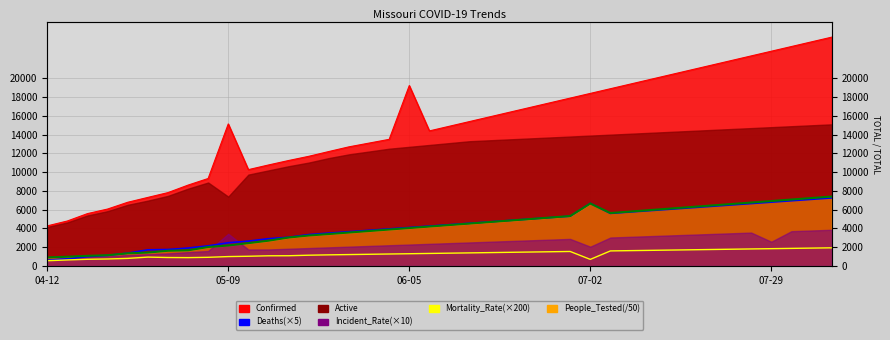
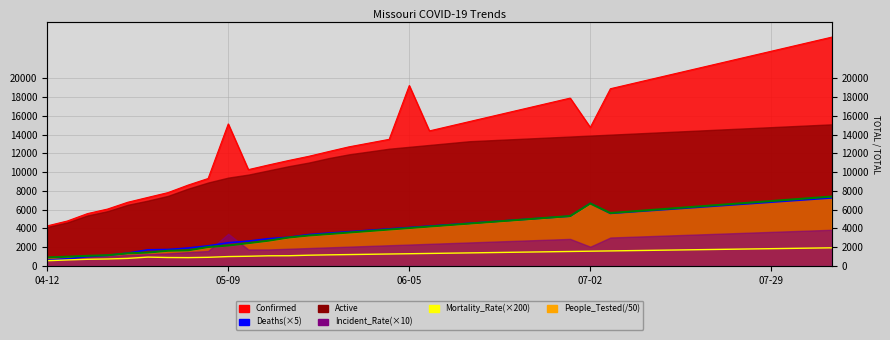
Active, 05-09: 7000 -> 9000
Confirmed, 07-02: 18000 -> 15000
Mortality_Rate(×200), 07-02: 1000 -> 2000
Incident_Rate(×10), 07-29: 3000 -> 4000
